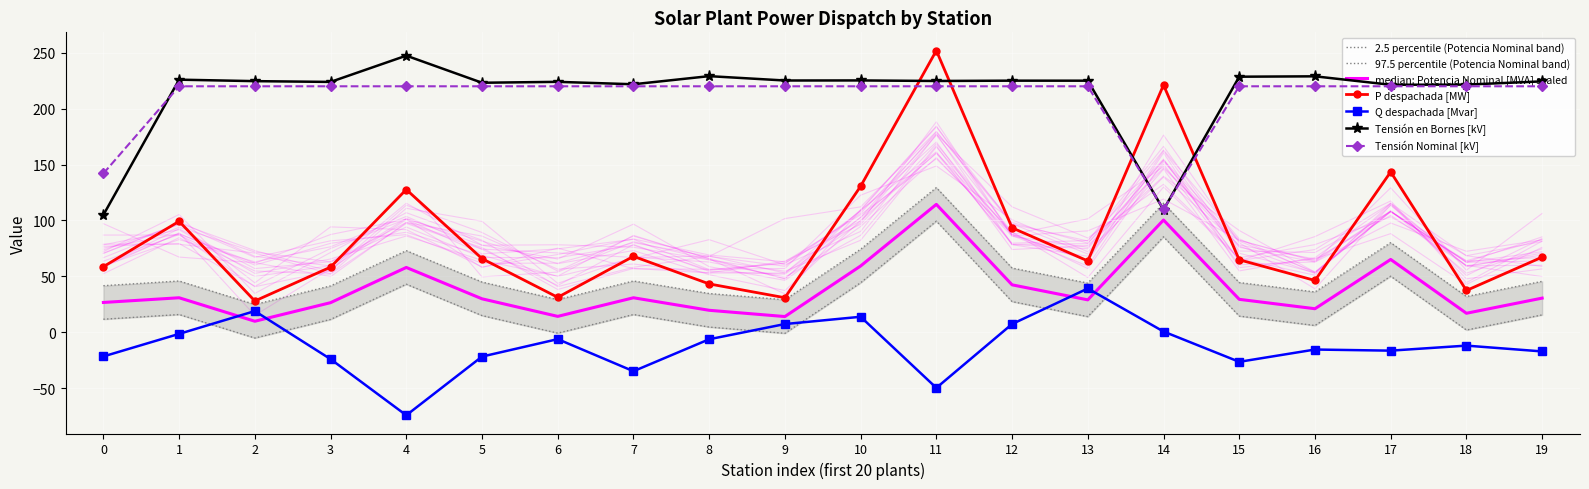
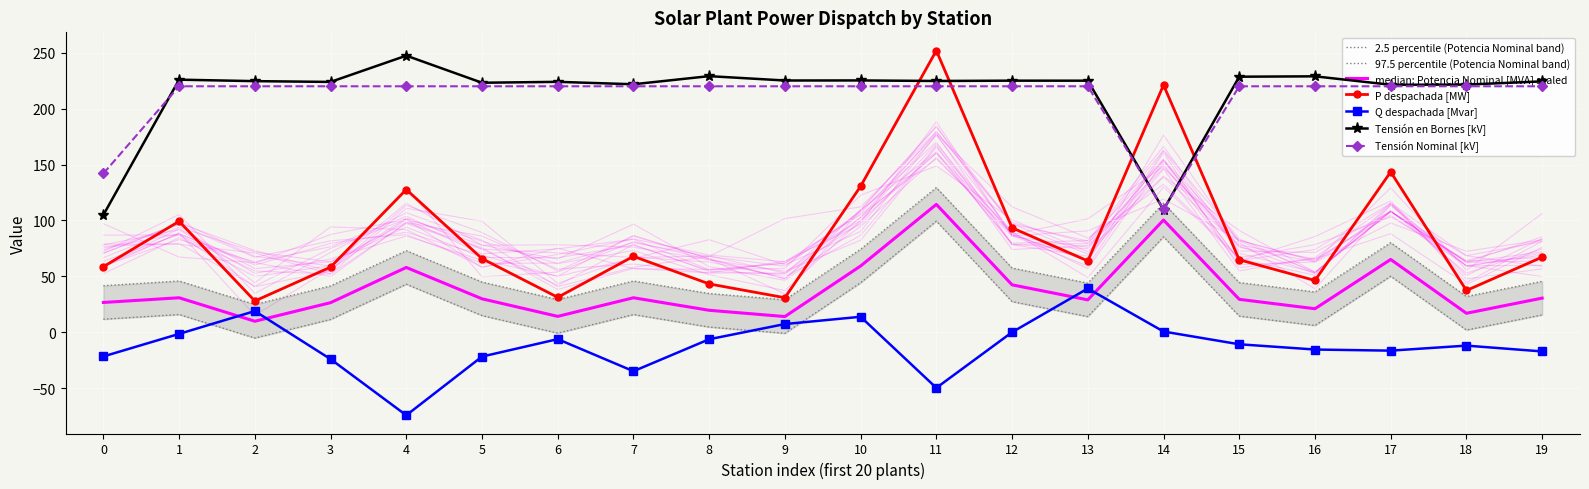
Q despachada [Mvar], 12: 7 -> 0
Q despachada [Mvar], 15: -27 -> -11
